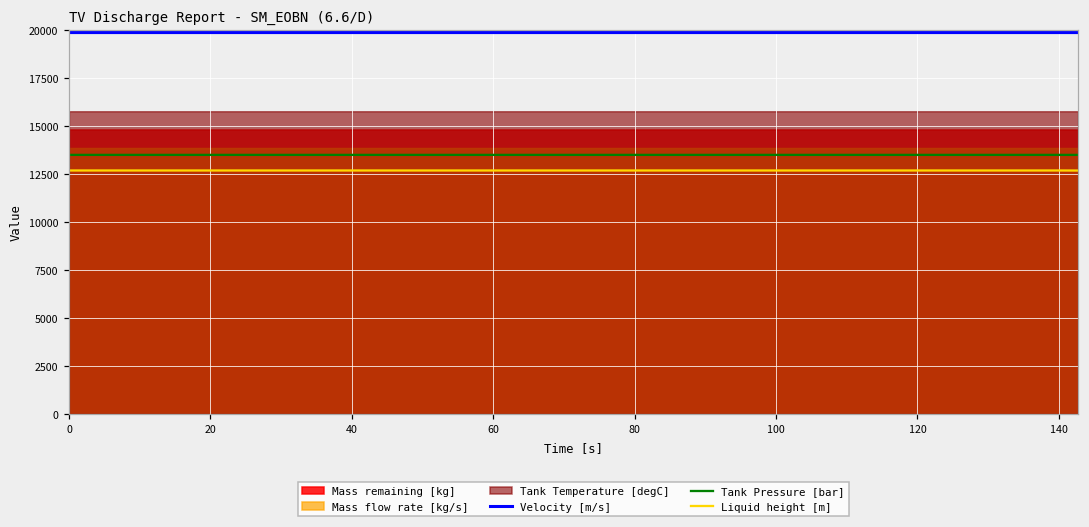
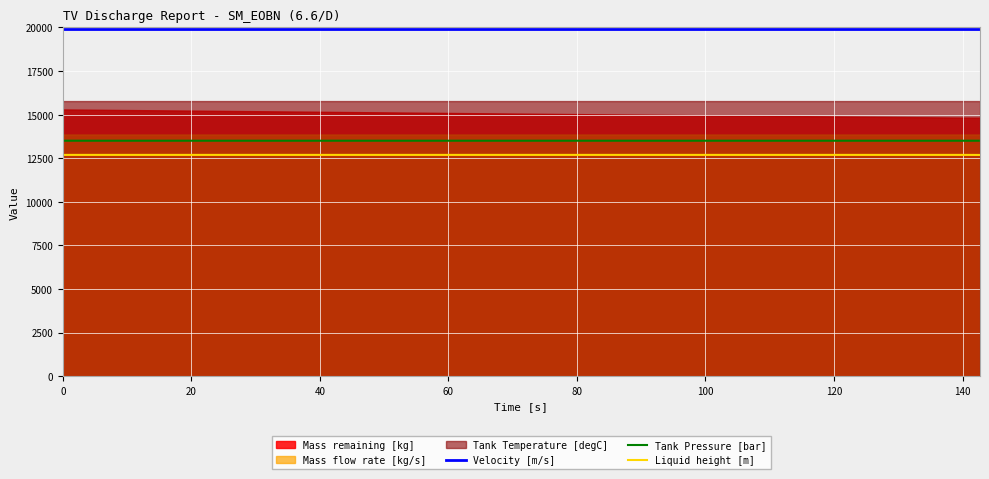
Mass remaining [kg], 0: 14800 -> 15300
